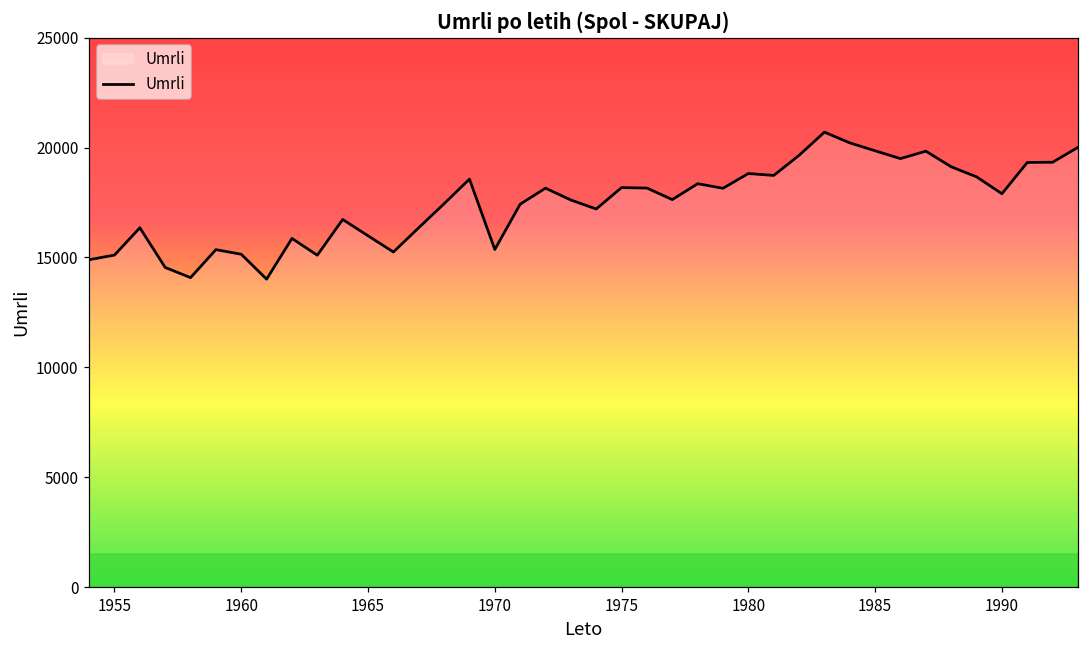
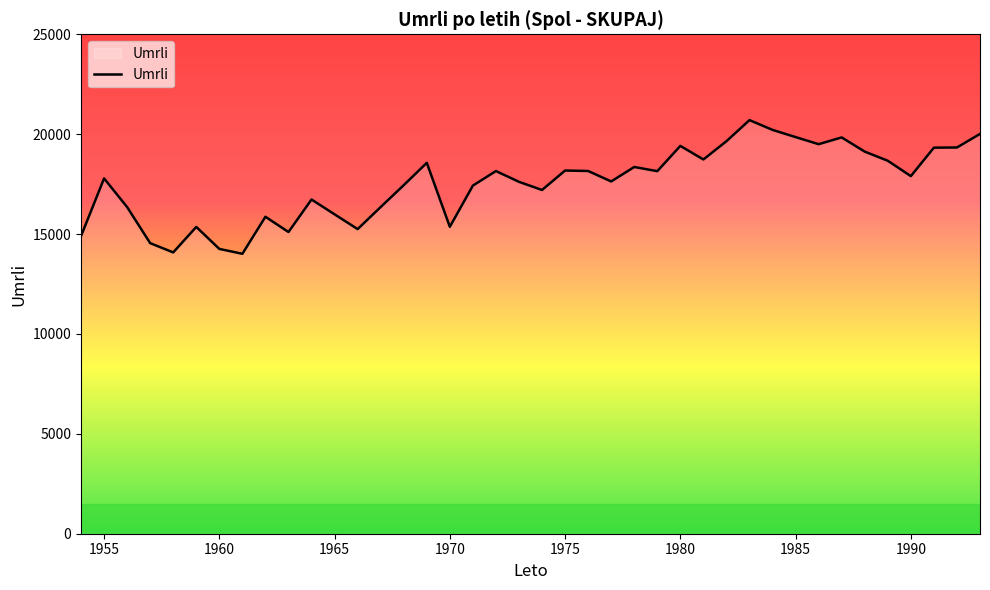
1955: 15100 -> 17800
1960: 15100 -> 14300
1980: 18800 -> 19400
